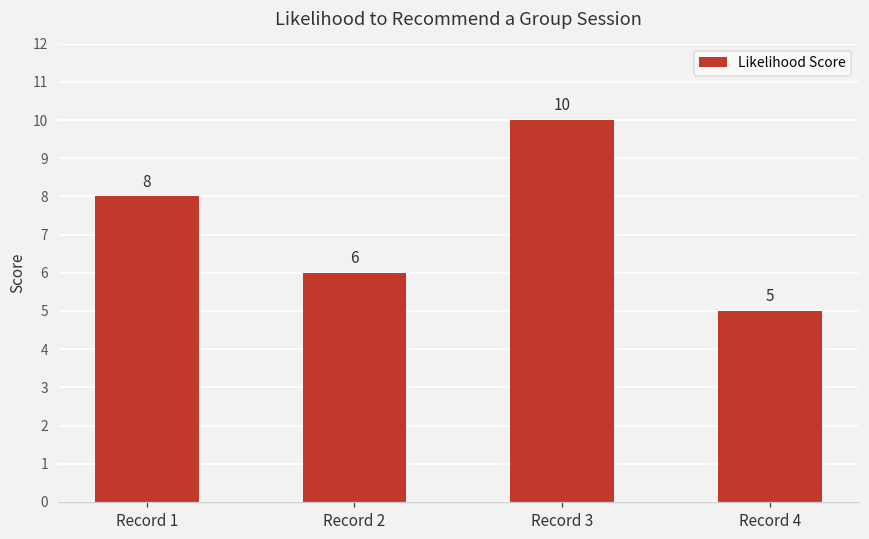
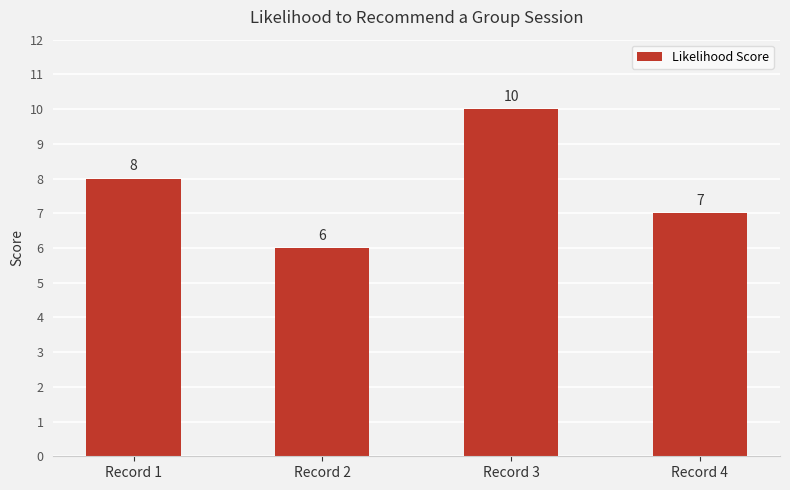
Record 4: 5 -> 7
